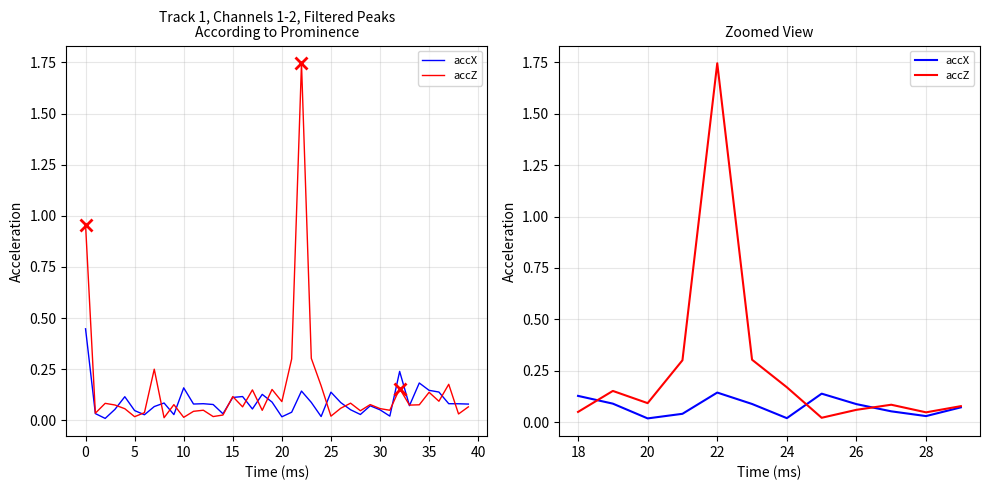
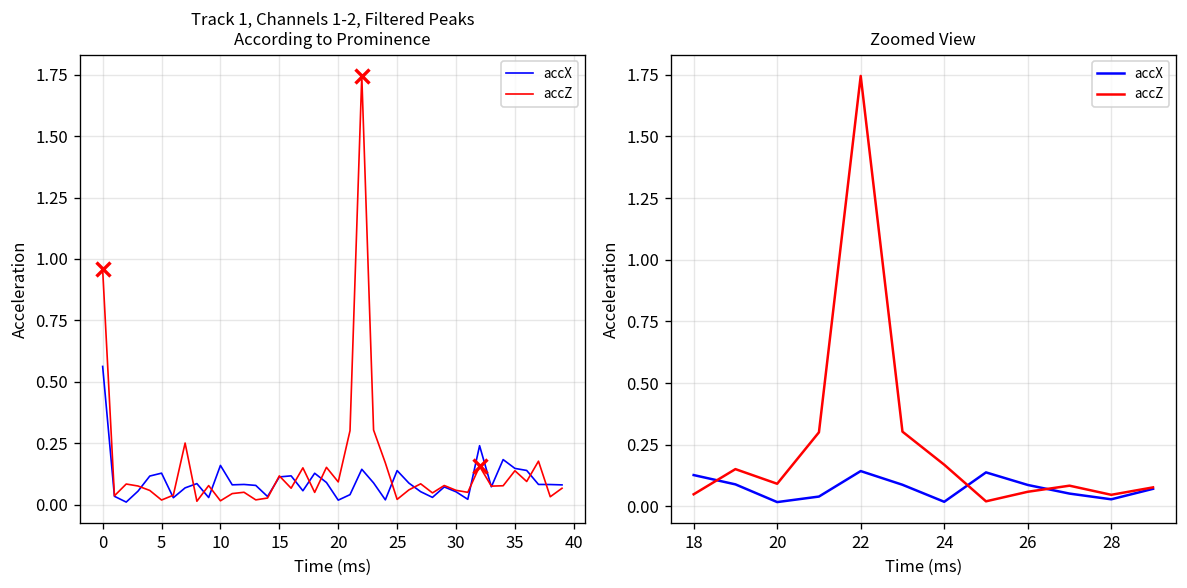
Track 1, Channels 1-2, Filtered Peaks According to Prominence, accX, 0: 0.45 -> 0.56
Track 1, Channels 1-2, Filtered Peaks According to Prominence, accX, 5: 0.05 -> 0.13
